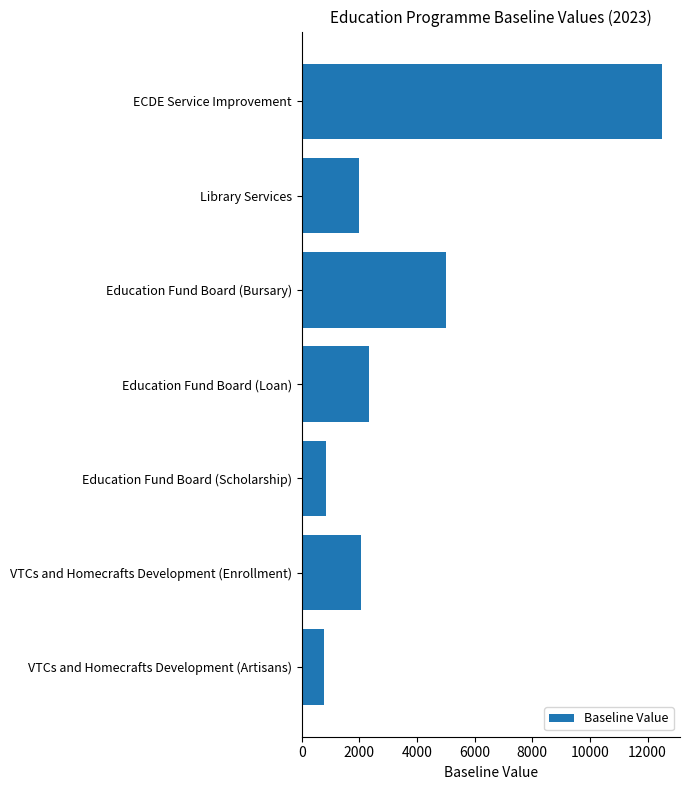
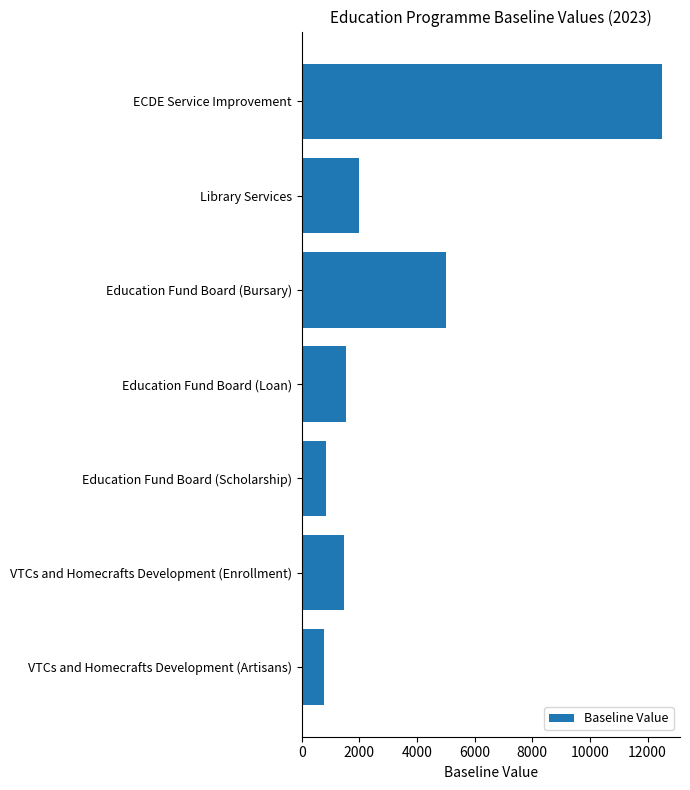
Education Fund Board (Loan): 2300 -> 1500
VTCs and Homecrafts Development (Enrollment): 2100 -> 1500
